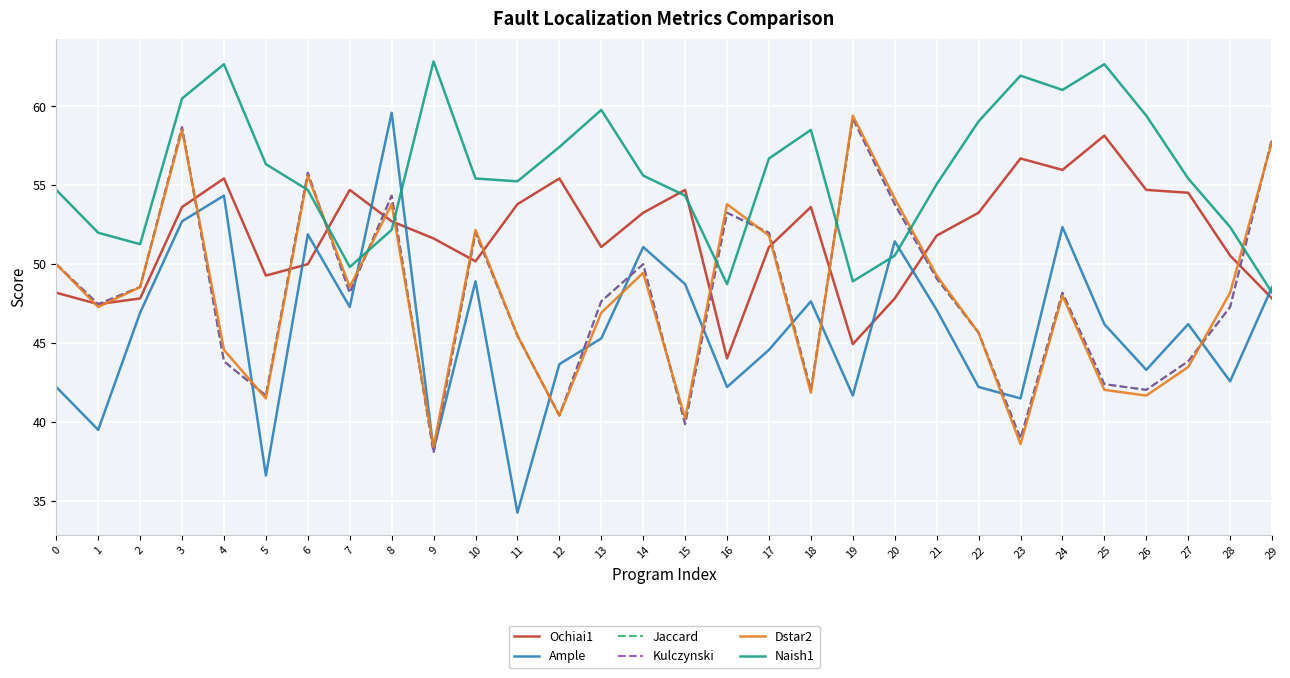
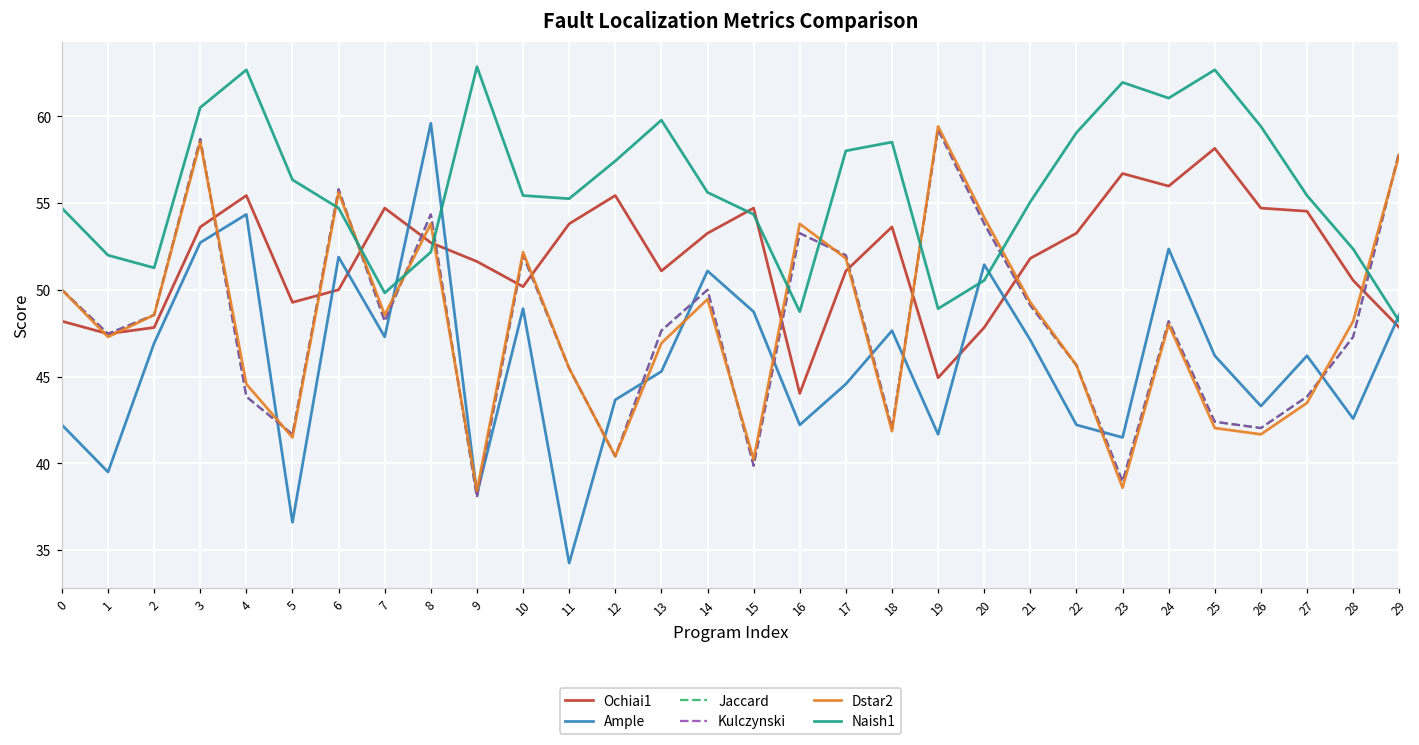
Naish1, 17: 56.7 -> 58.0
